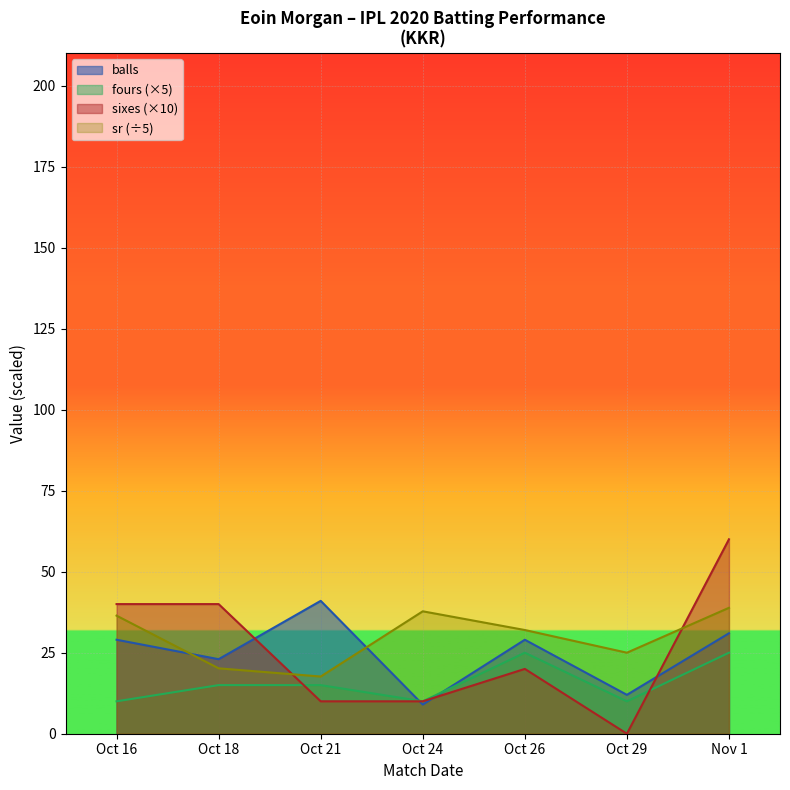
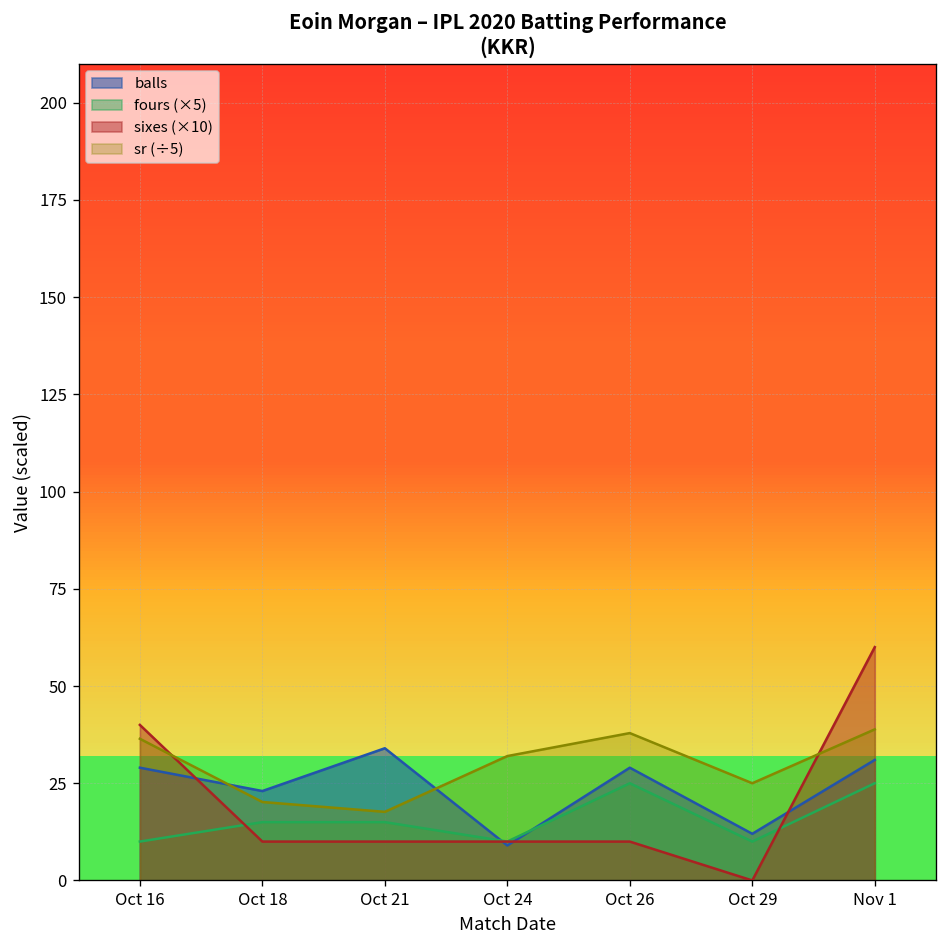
sixes (×10), Oct 18: 40 -> 10
balls, Oct 21: 41 -> 34
sr (÷5), Oct 24: 38 -> 32
sixes (×10), Oct 26: 20 -> 10
sr (÷5), Oct 26: 32 -> 38
